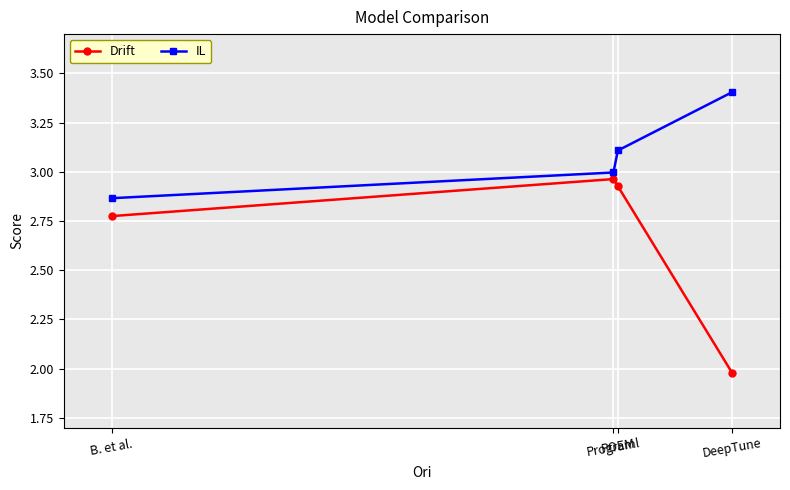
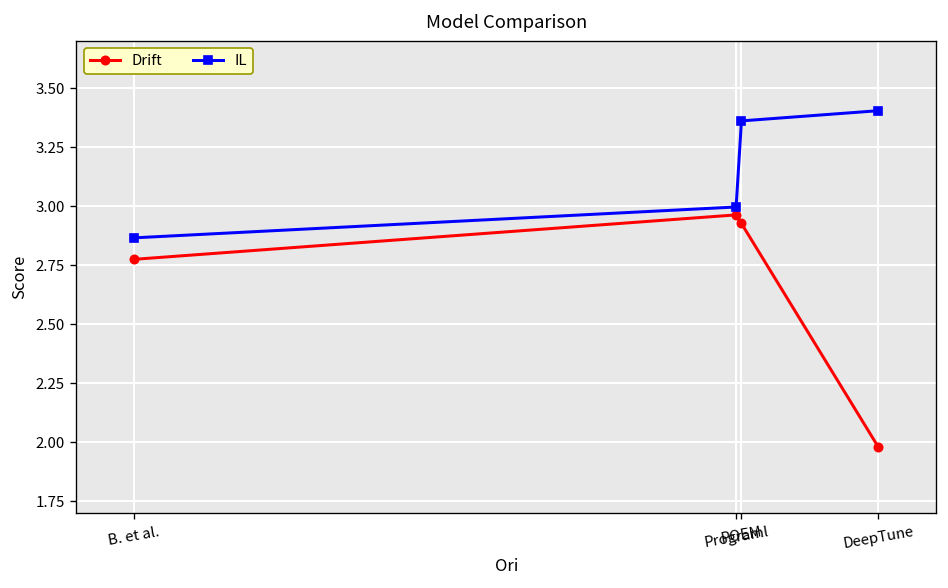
IL, POEM: 3.11 -> 3.36
